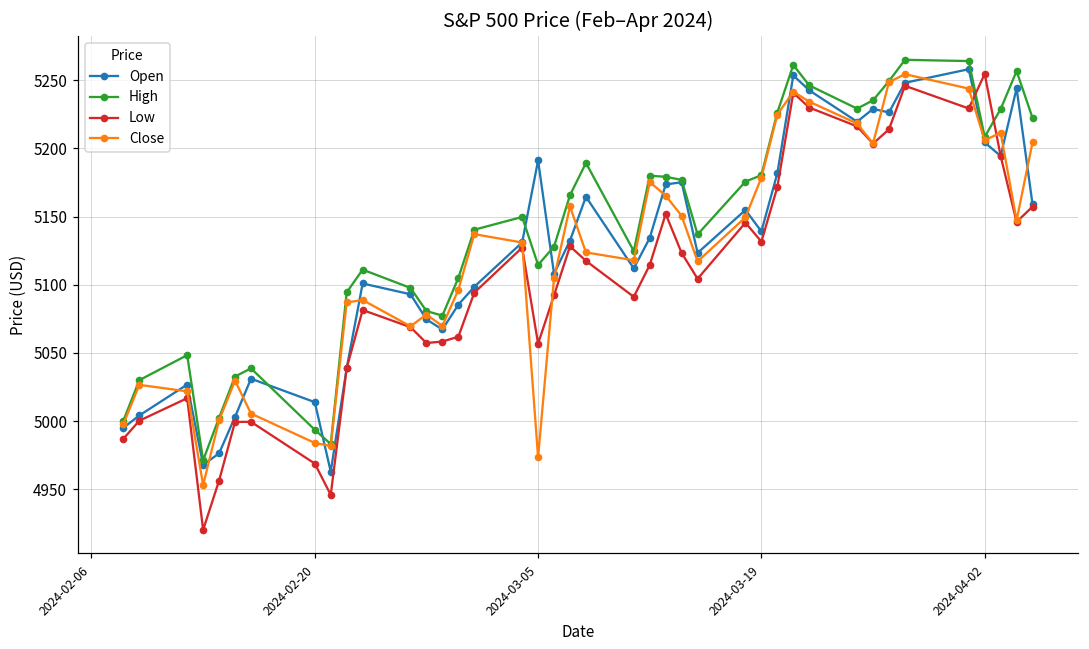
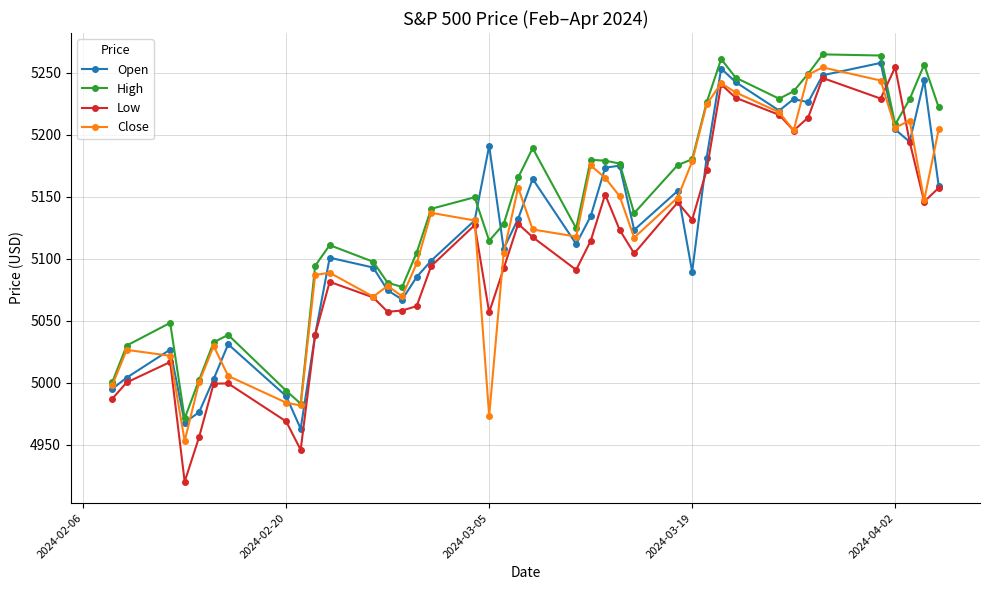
Open, 2024-02-20: 5014 -> 4989
Open, 2024-03-19: 5139 -> 5090
